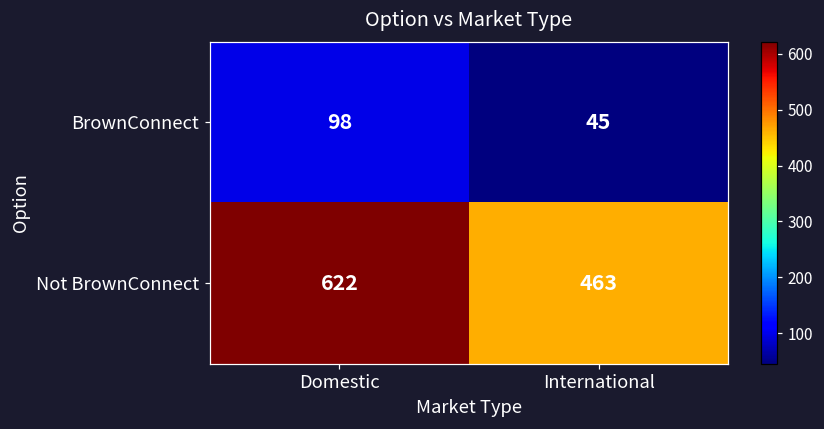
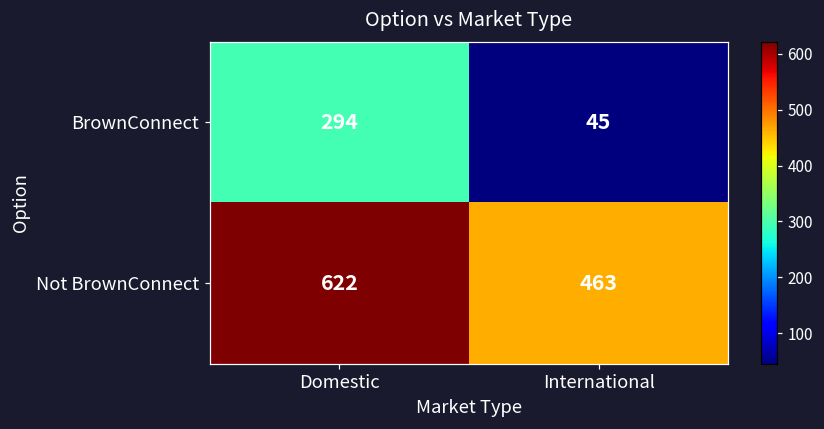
BrownConnect, Domestic: 98 -> 294
